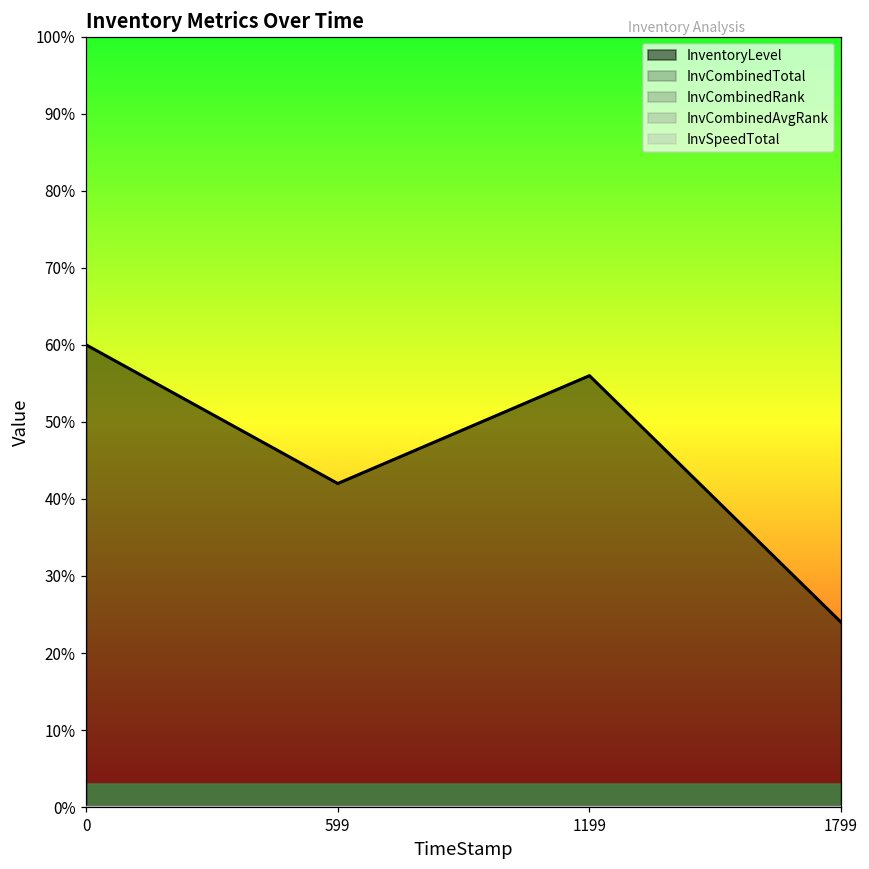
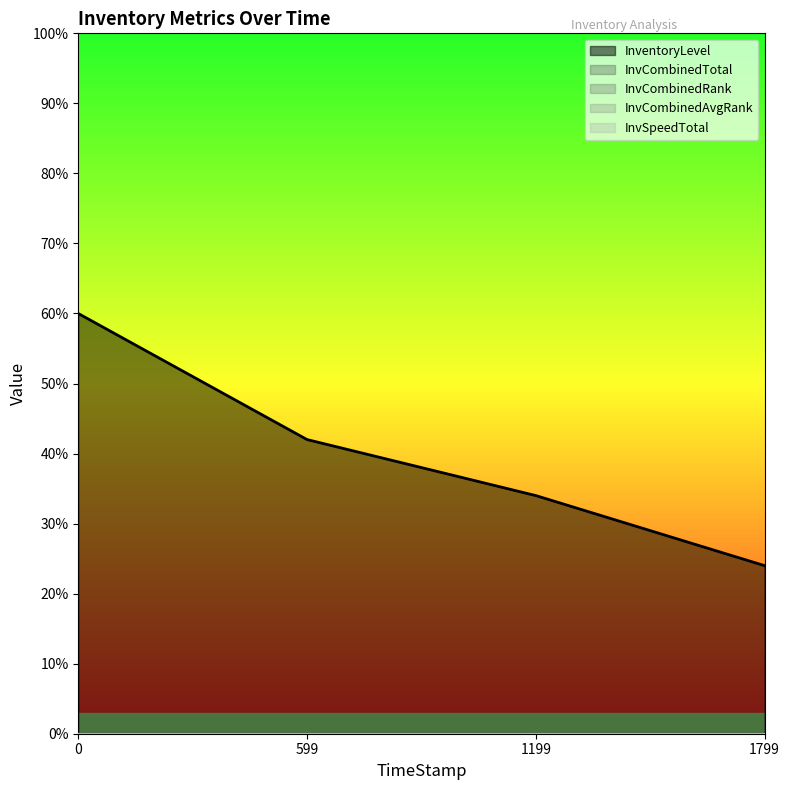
InventoryLevel, 1199: 56% -> 34%
